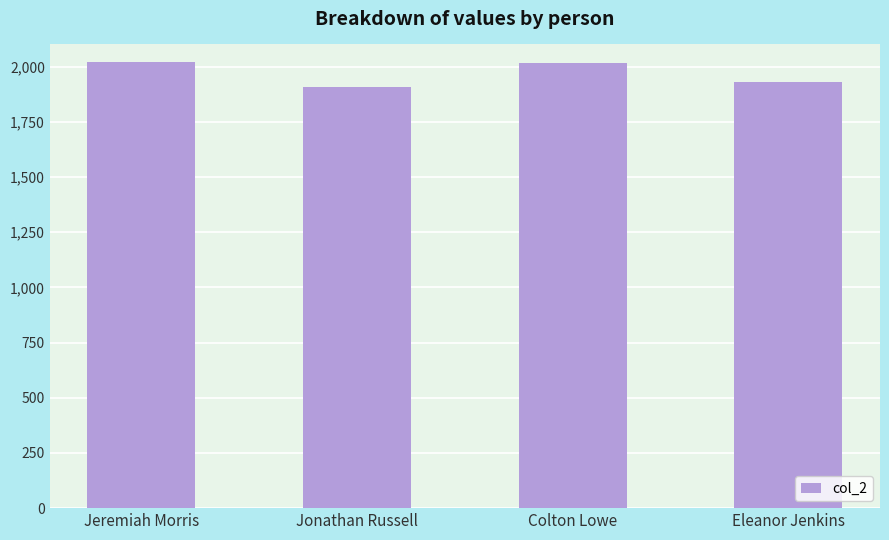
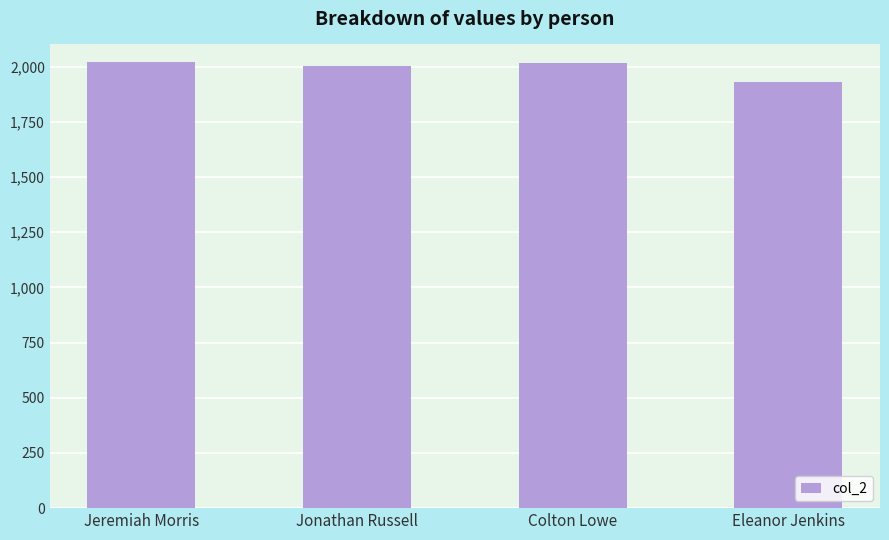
Jonathan Russell: 1,910 -> 2,000
